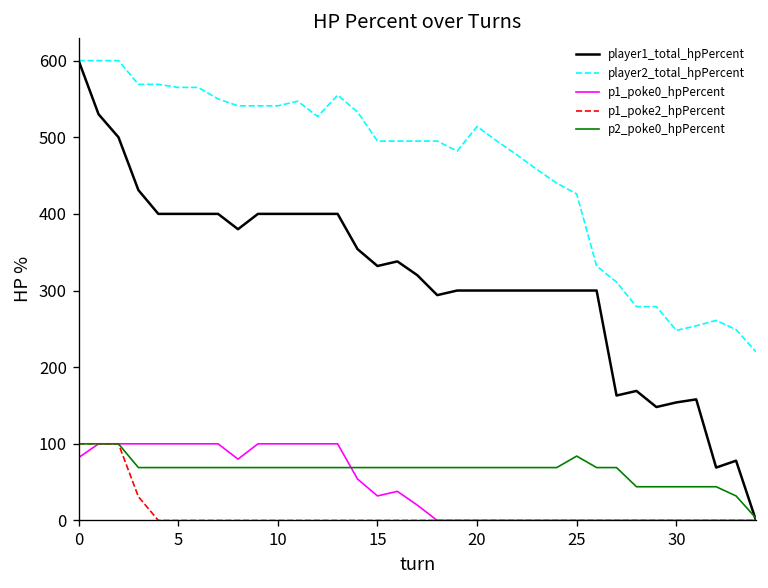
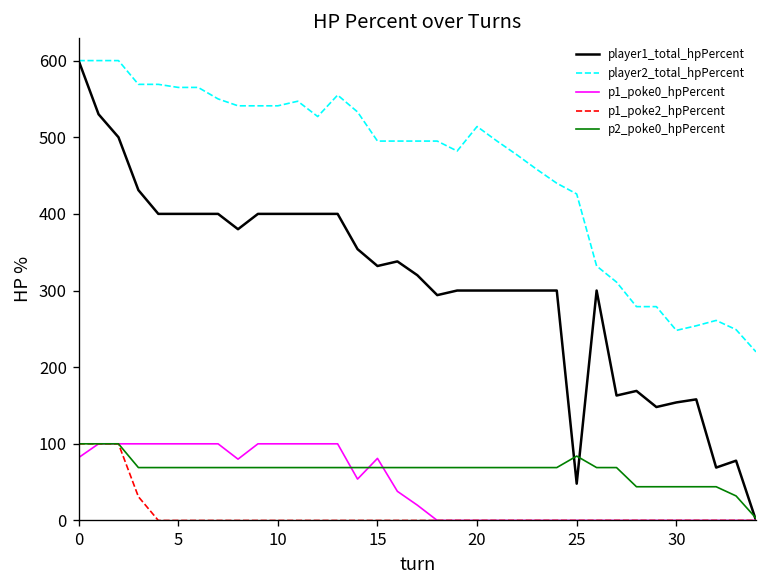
p1_poke0_hpPercent, 15: 30 -> 80
player1_total_hpPercent, 25: 300 -> 50
